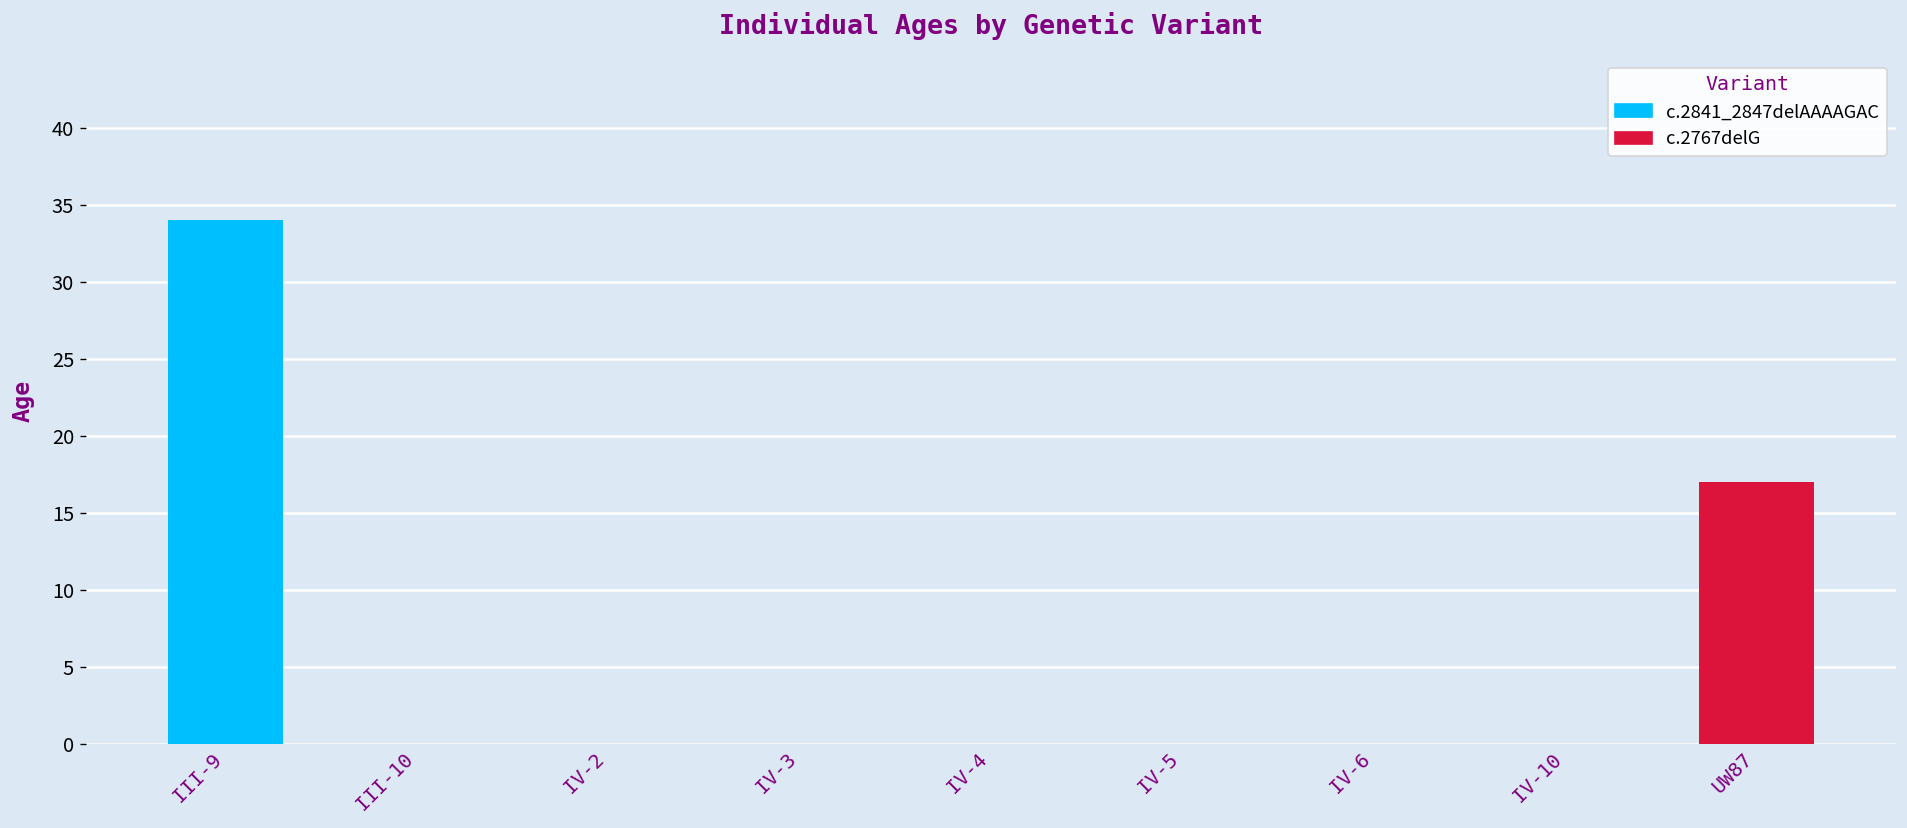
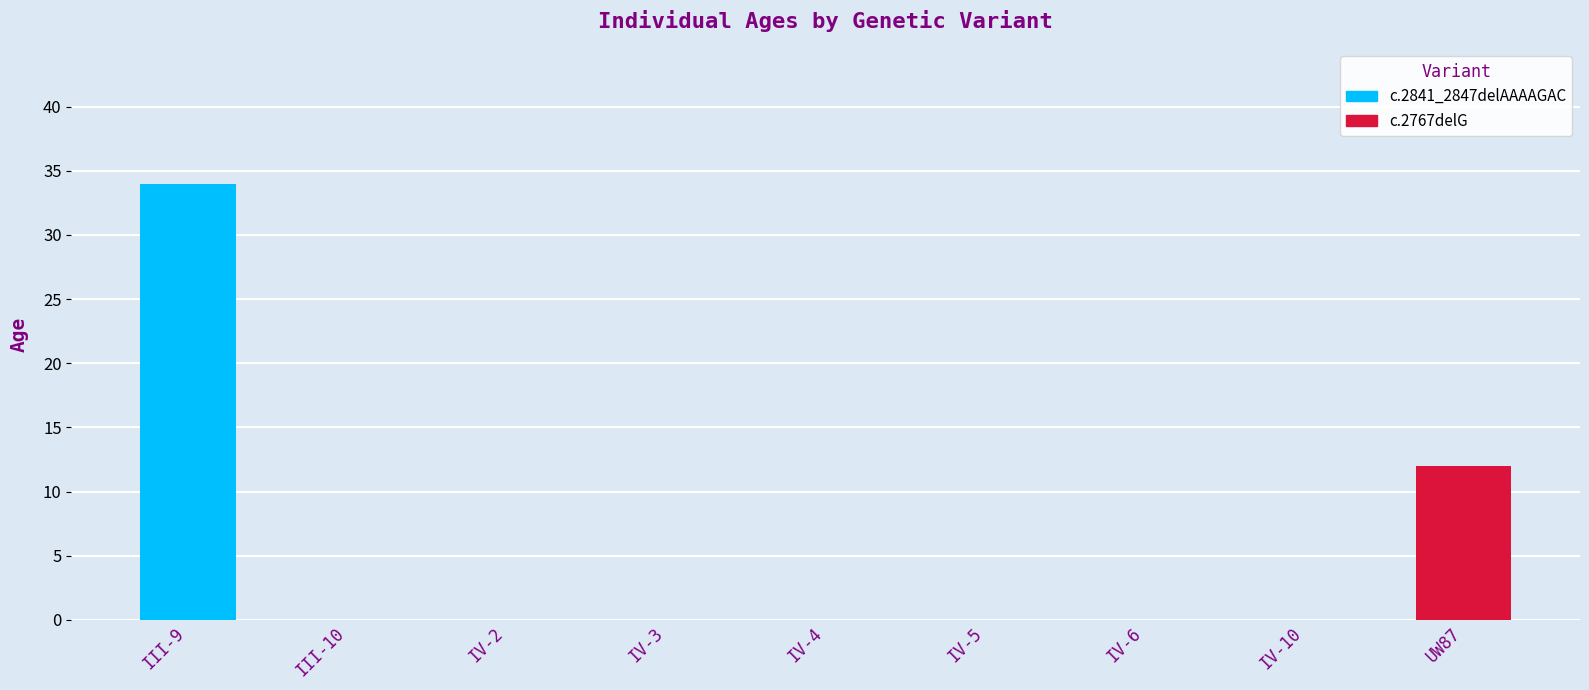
UW87: 17 -> 12
